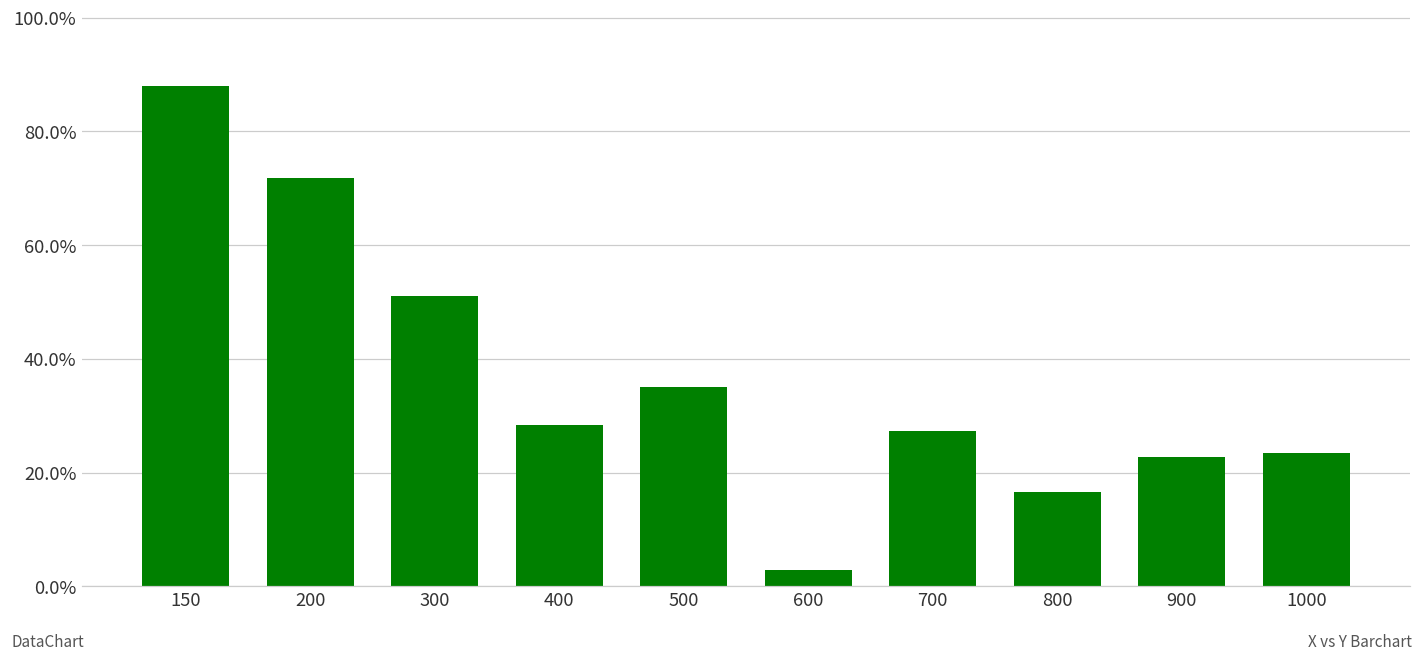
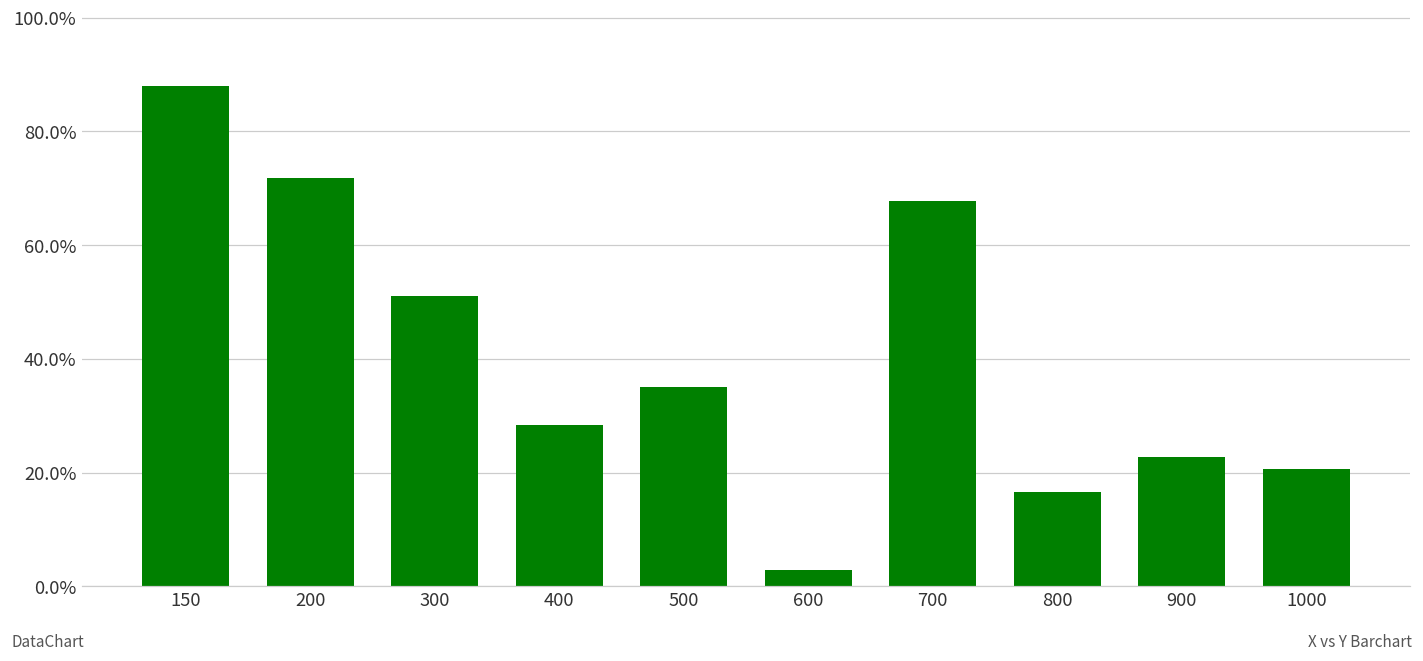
700: 27% -> 68%
1000: 23% -> 21%
